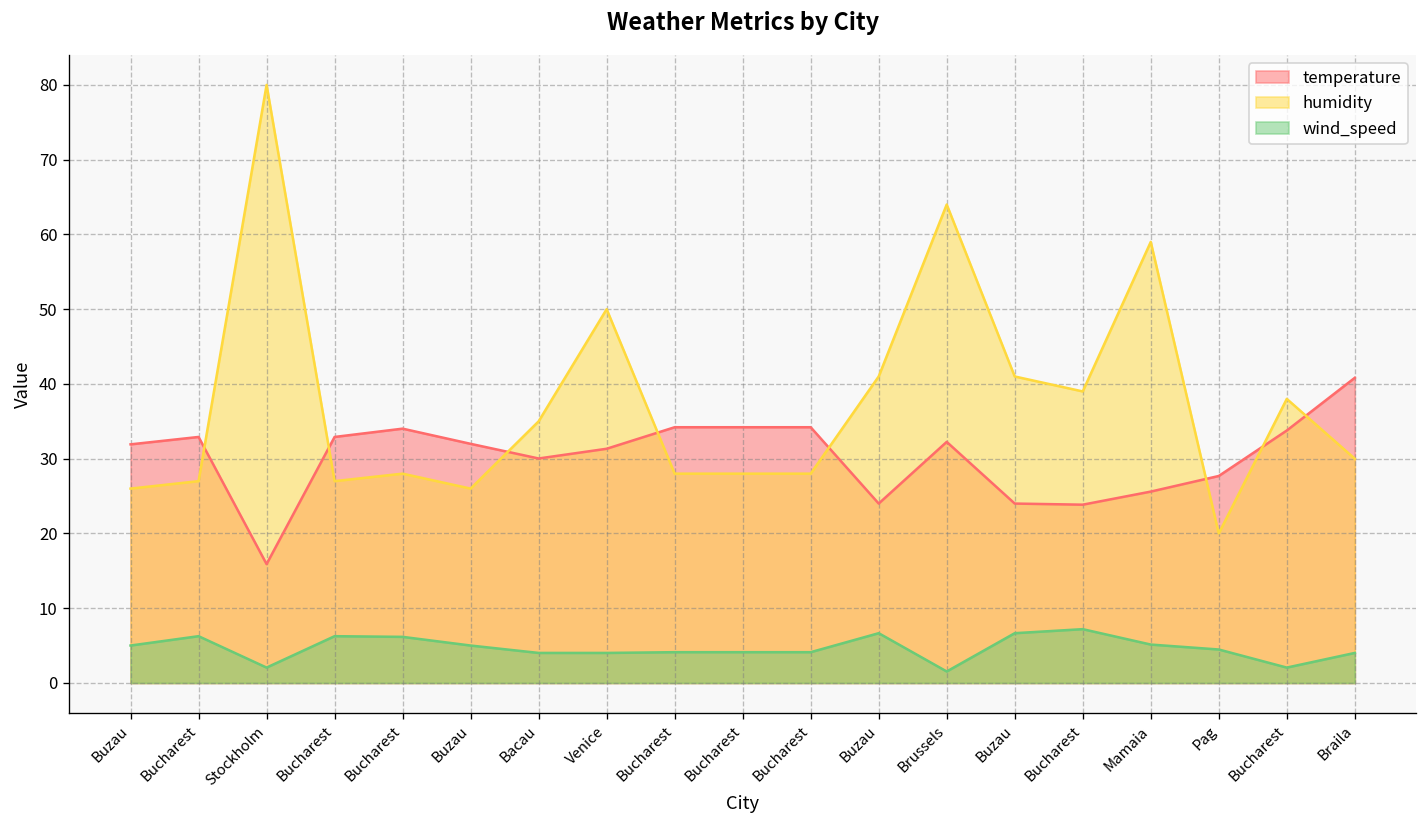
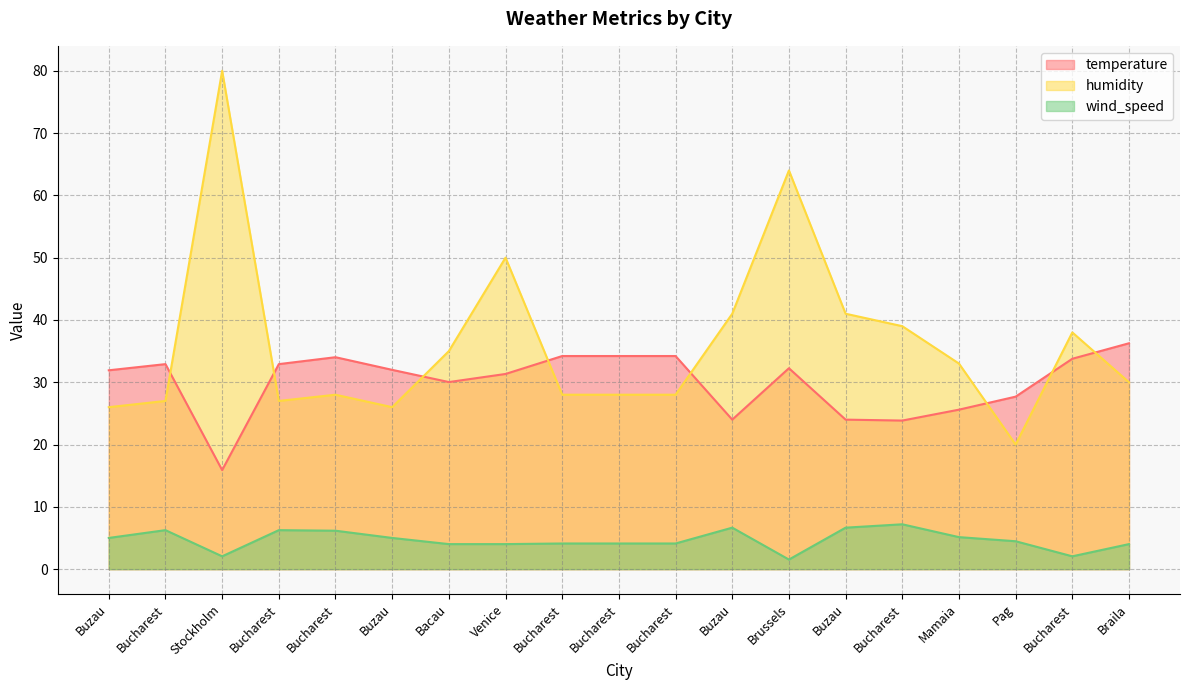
humidity, Mamaia: 59 -> 33
temperature, Braila: 41 -> 36
